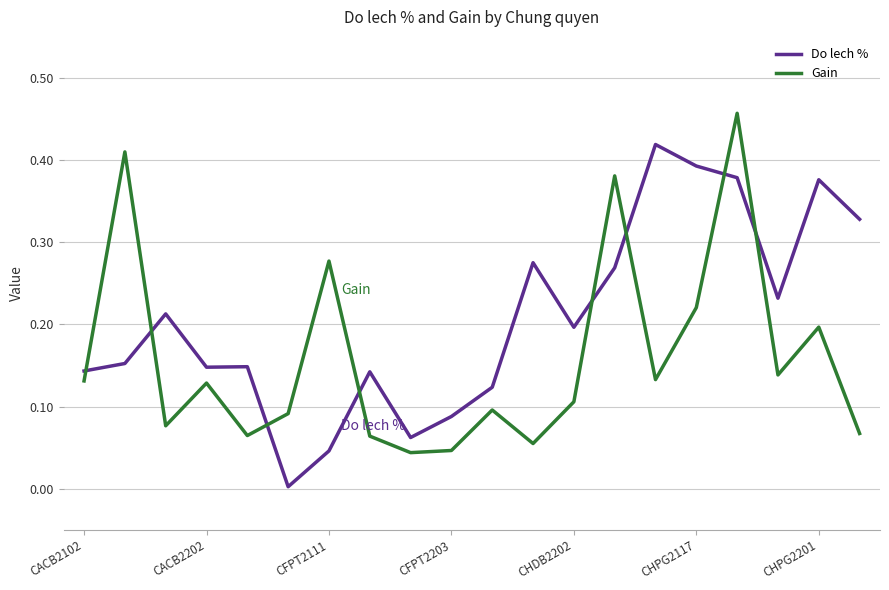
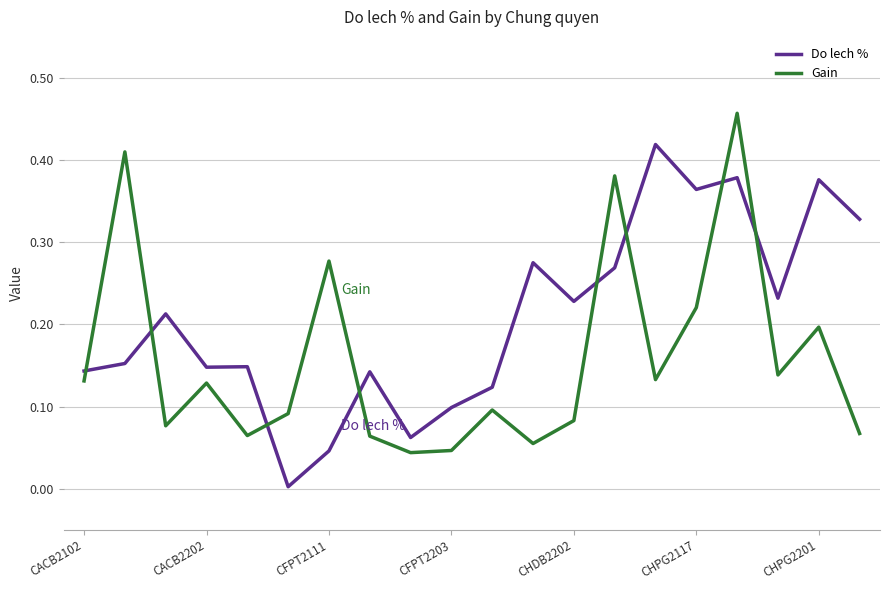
Do lech %, CFPT2203: 0.09 -> 0.10
Do lech %, CHDB2202: 0.20 -> 0.23
Gain, CHDB2202: 0.11 -> 0.08
Do lech %, CHPG2117: 0.39 -> 0.36
